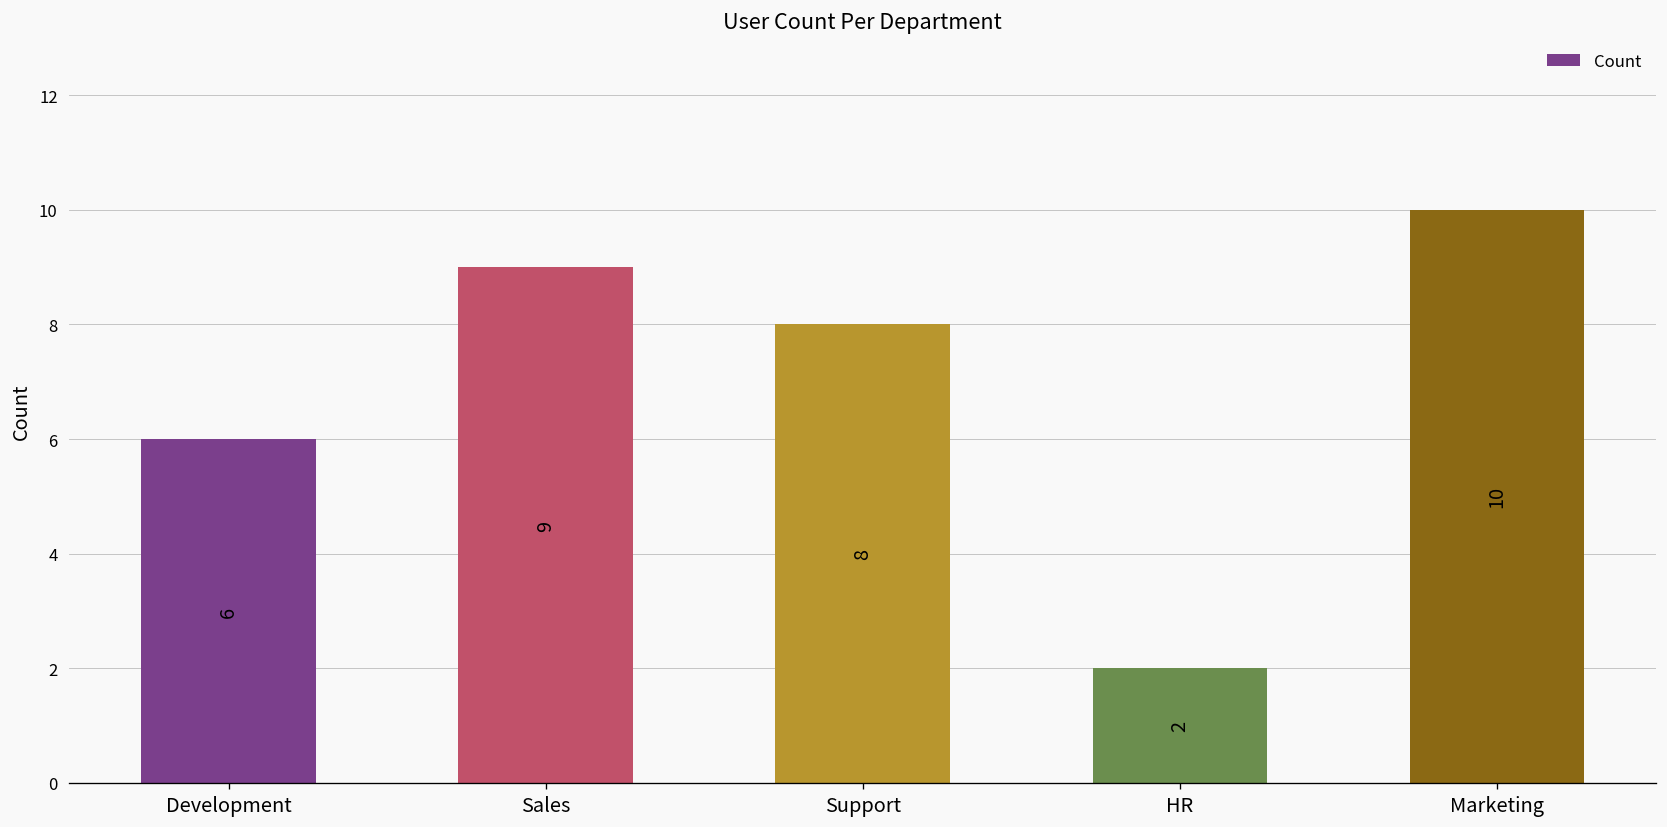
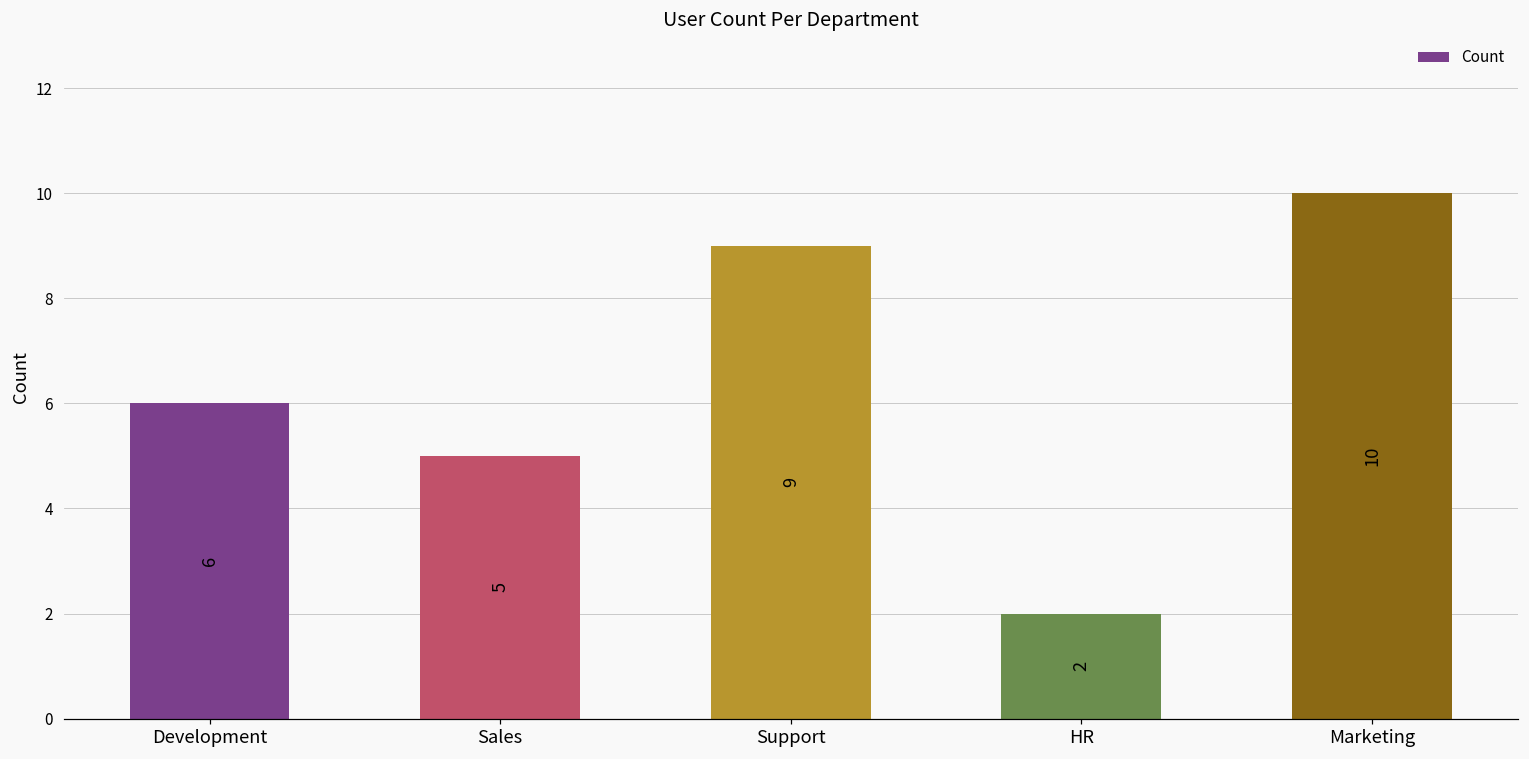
Sales: 9 -> 5
Support: 8 -> 9
